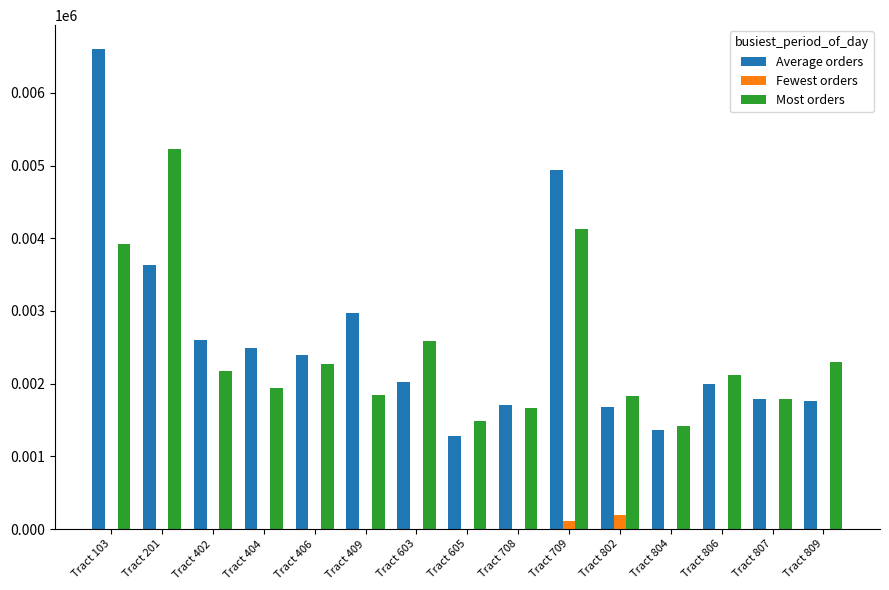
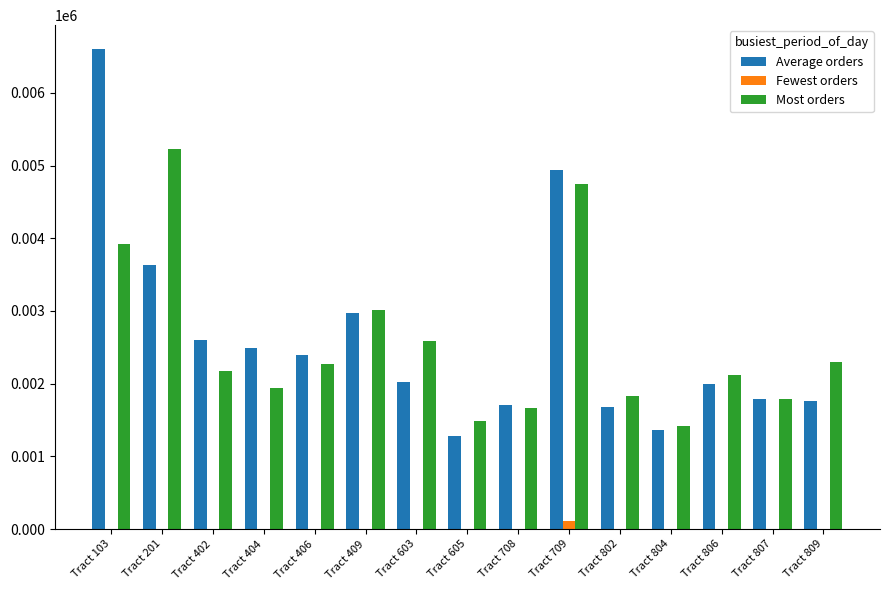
Most orders, Tract 409: 1800 -> 3000
Most orders, Tract 709: 4100 -> 4700
Fewest orders, Tract 802: 200 -> 0
